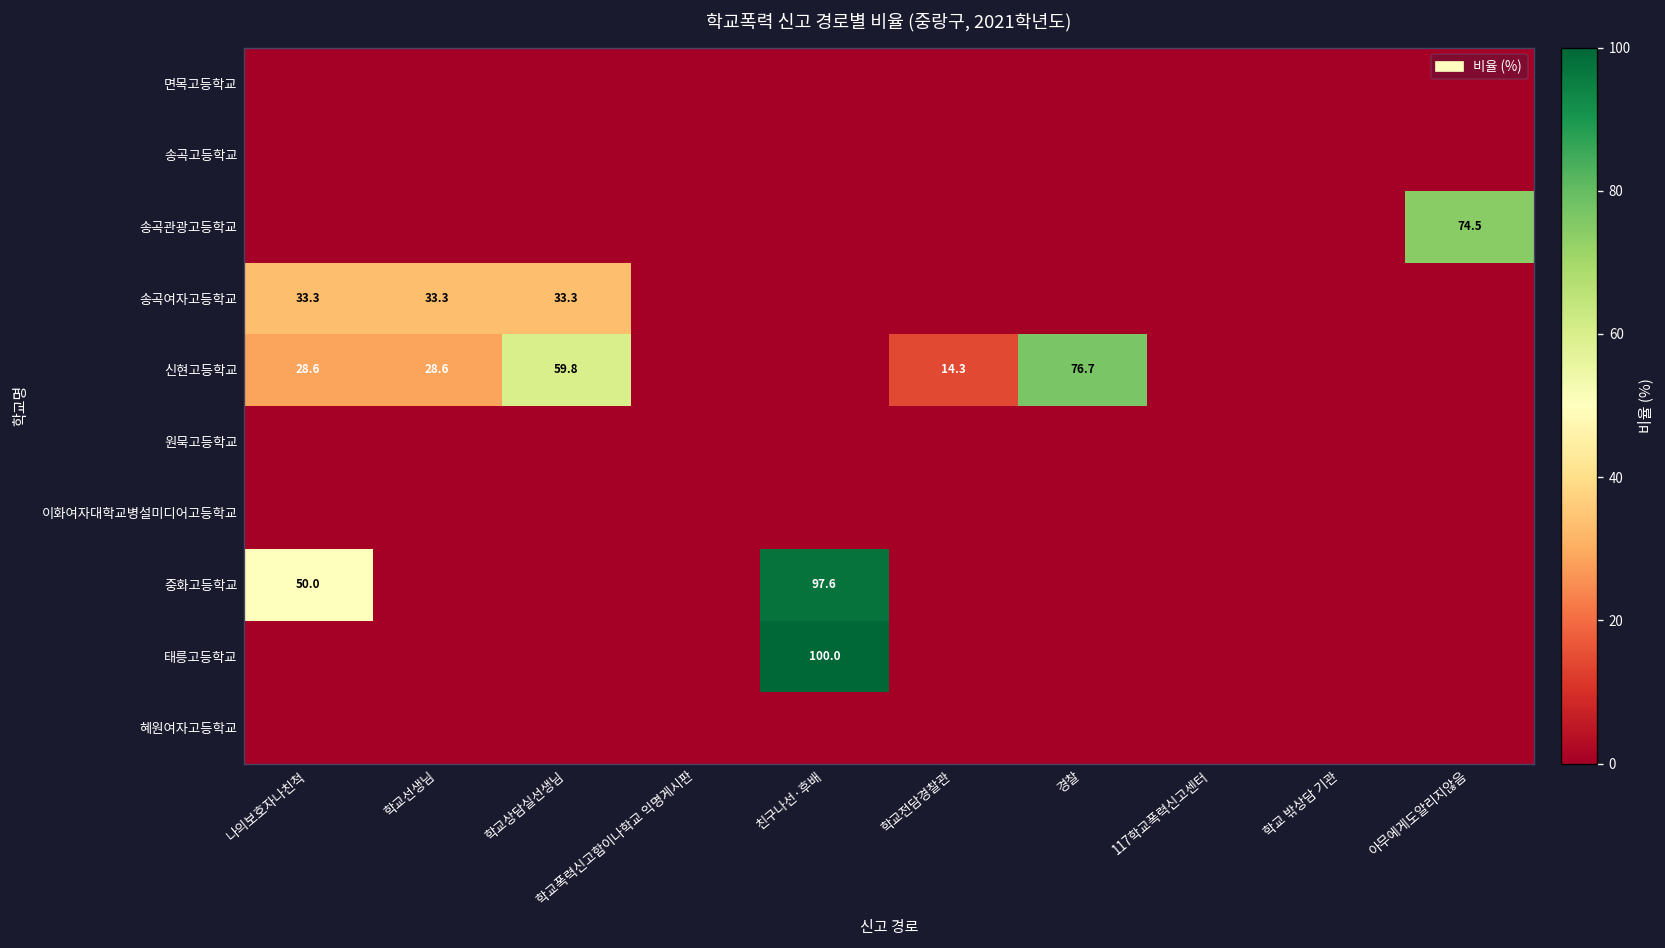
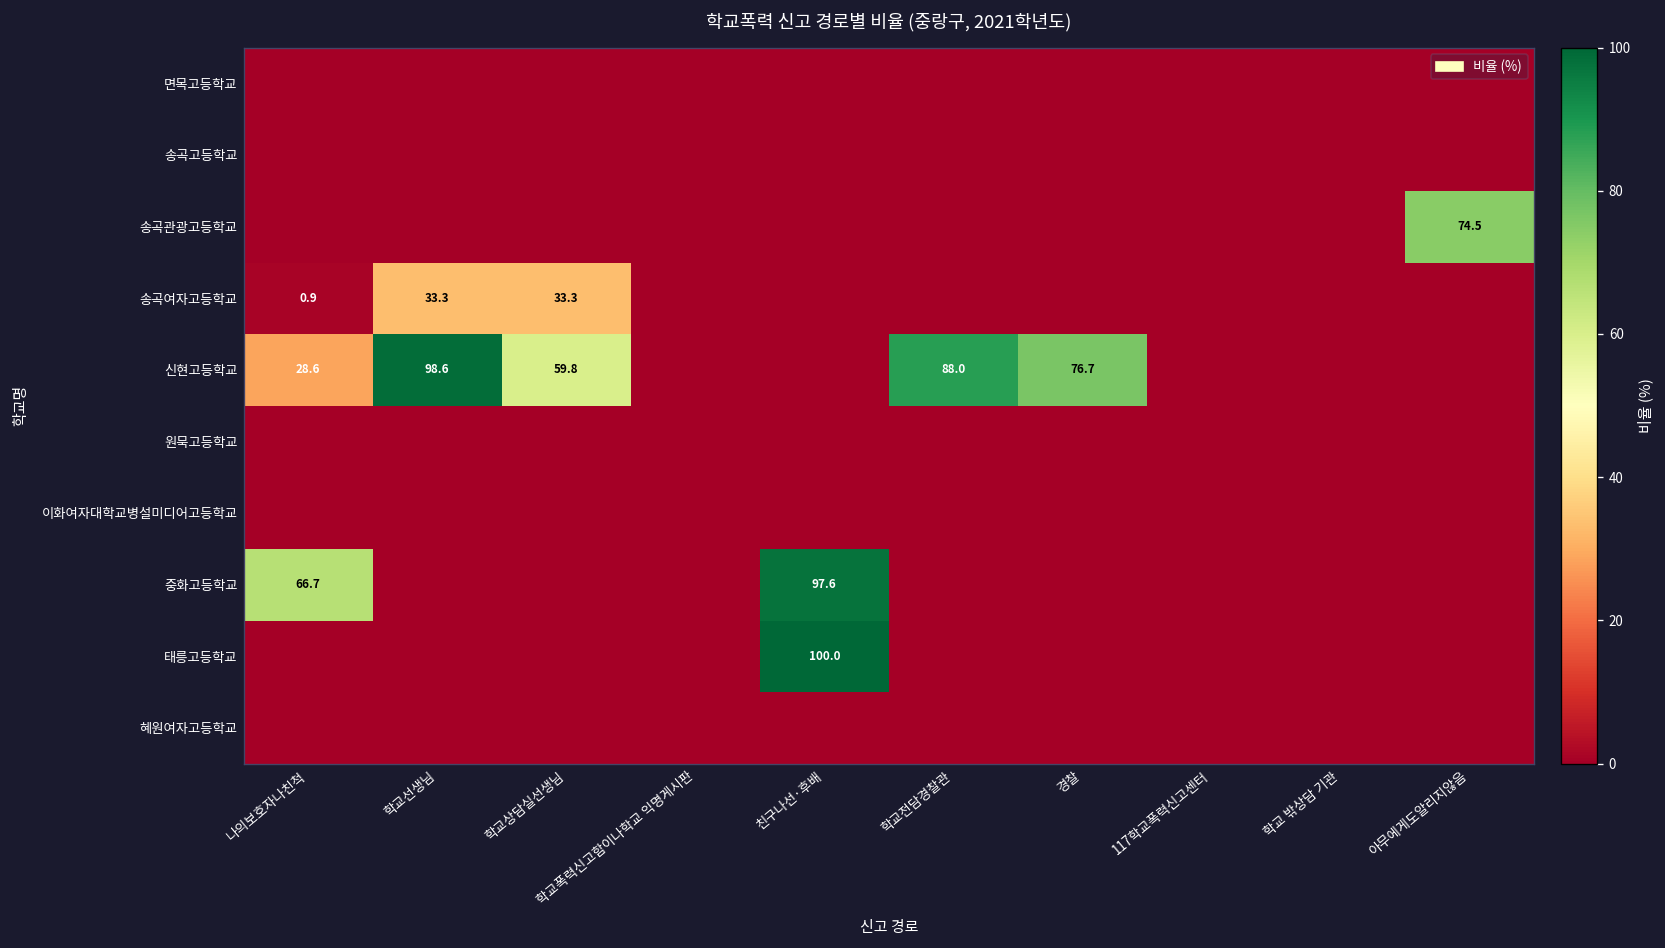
송곡여자고등학교, 나의보호자나친척: 33.3 -> 0.9
신현고등학교, 학교선생님: 28.6 -> 98.6
신현고등학교, 학교전담경찰관: 14.3 -> 88.0
중화고등학교, 나의보호자나친척: 50.0 -> 66.7
